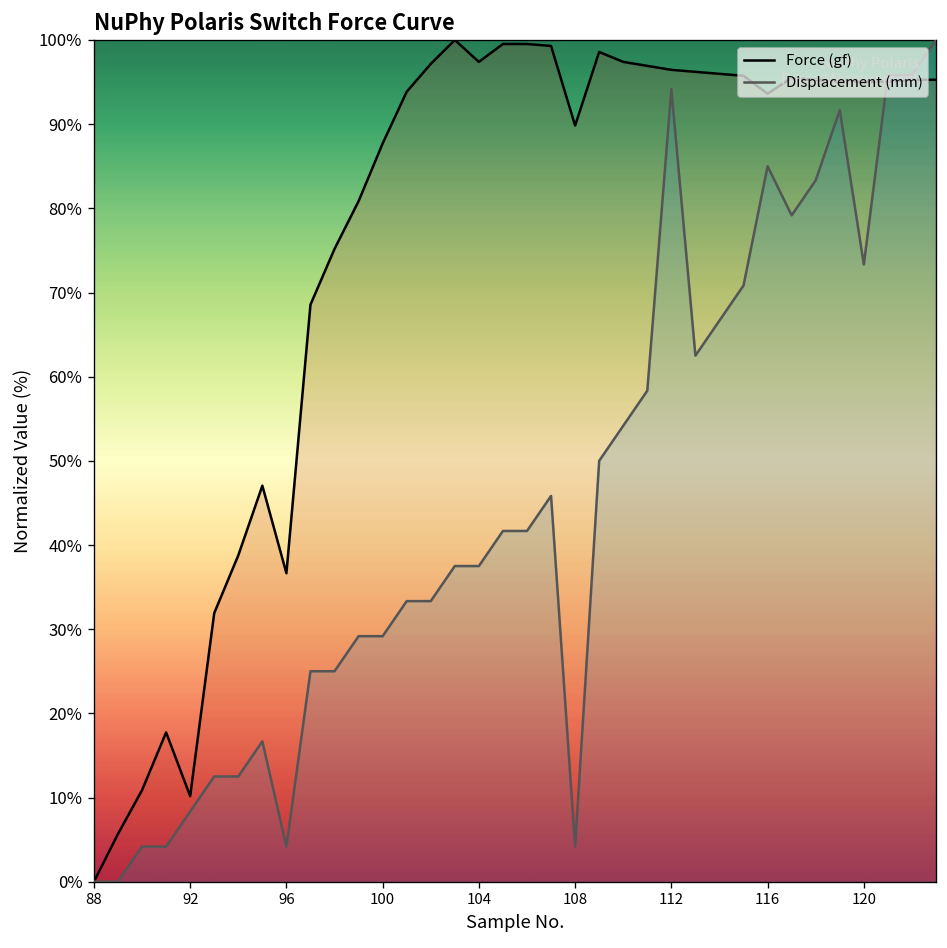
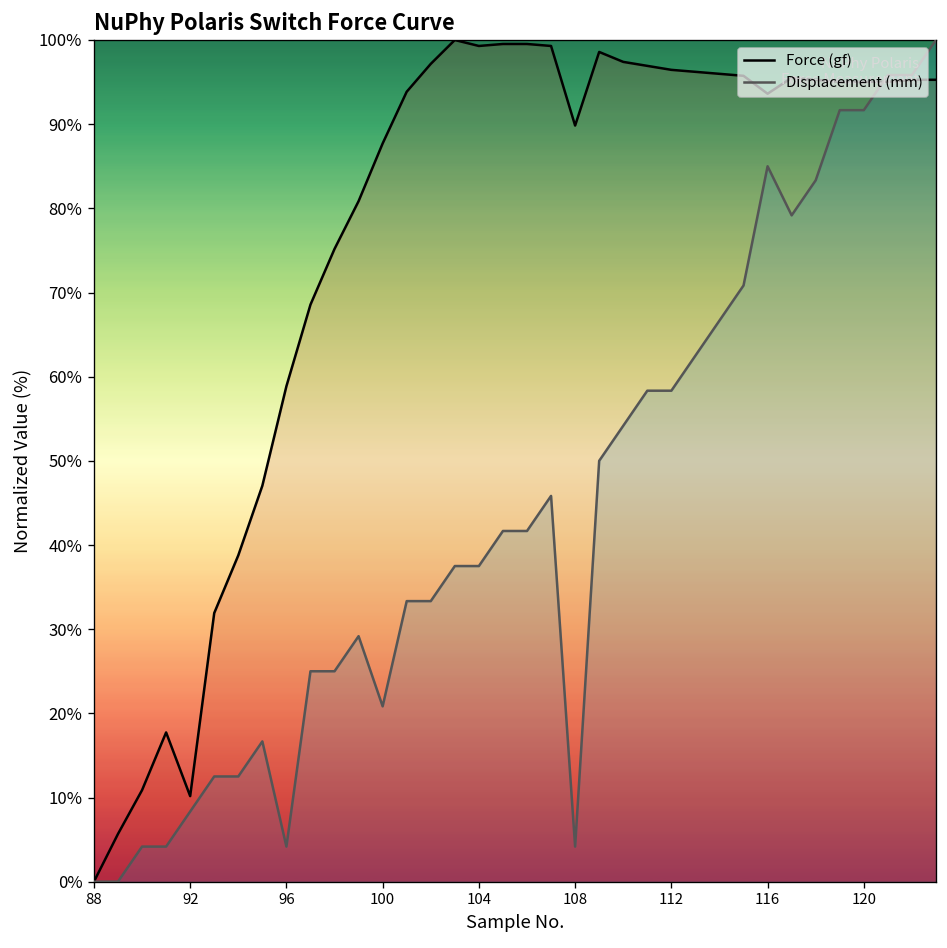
Force (gf), 96: 37% -> 59%
Displacement (mm), 100: 29% -> 21%
Force (gf), 104: 97% -> 99%
Displacement (mm), 112: 94% -> 58%
Displacement (mm), 120: 73% -> 92%
